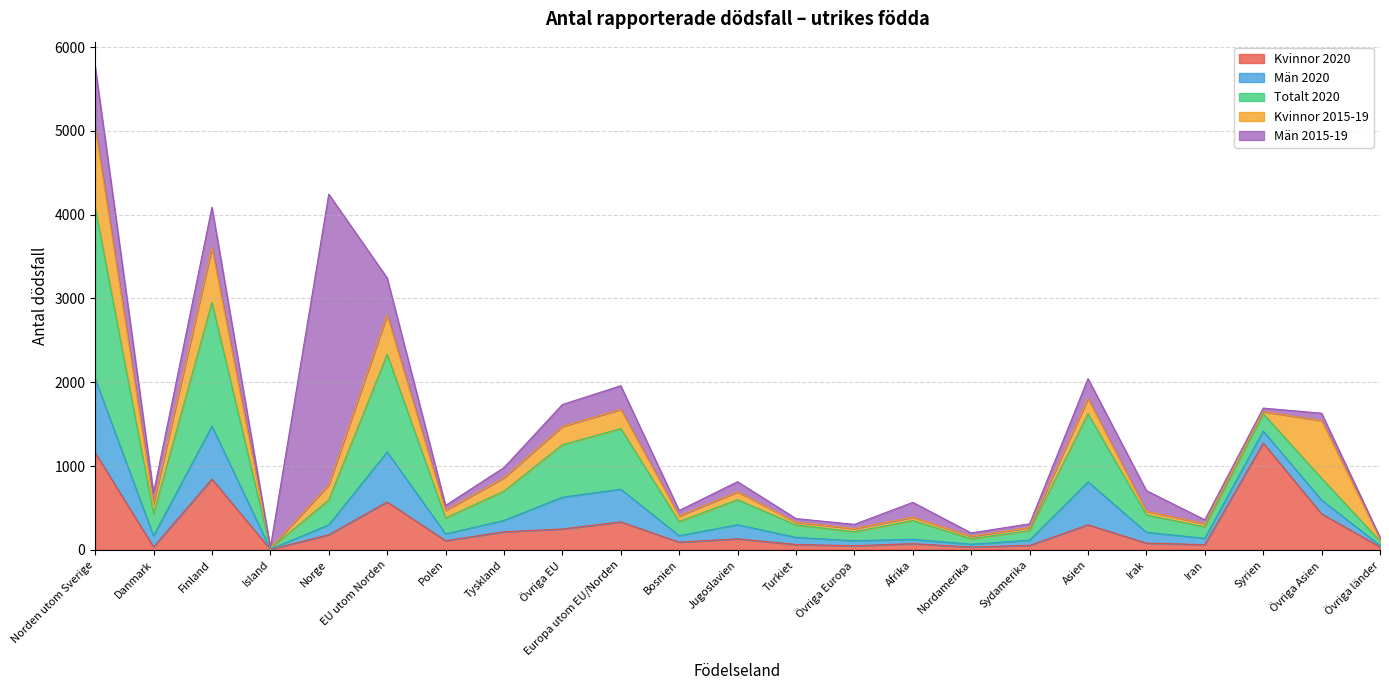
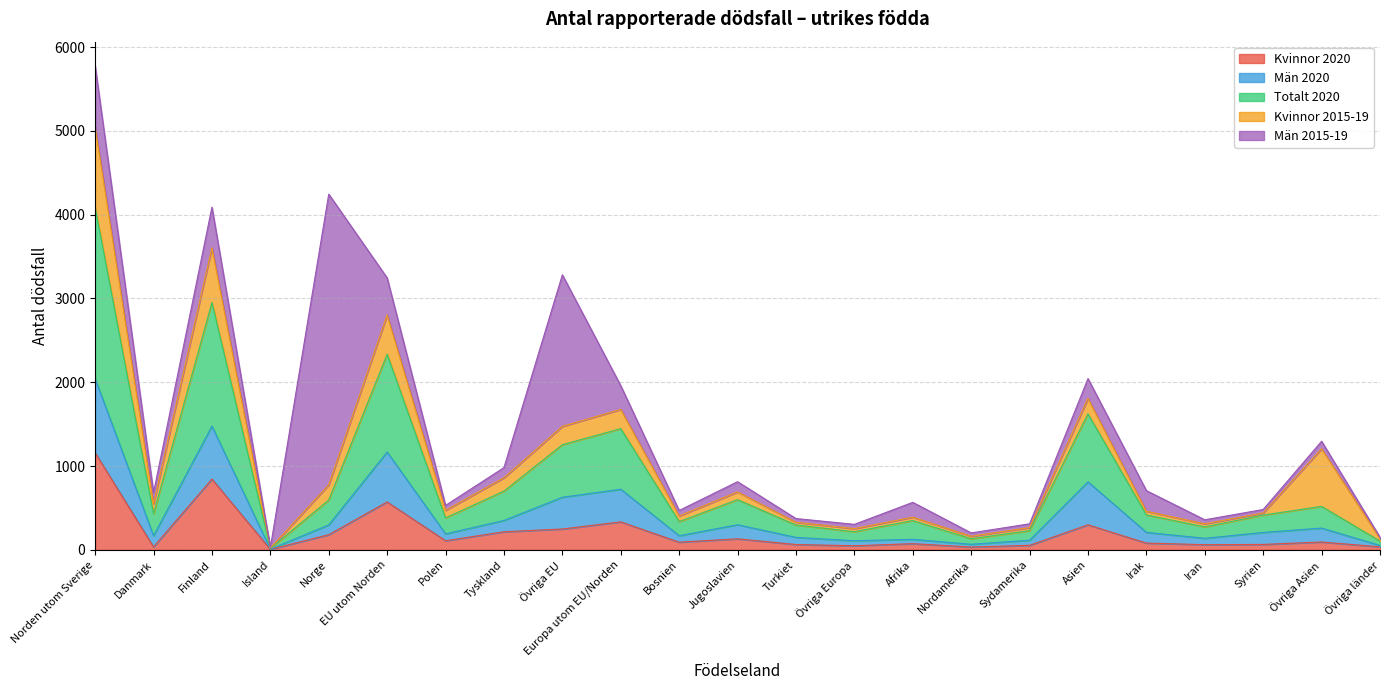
Män 2015-19, Övriga EU: 300 -> 1800
Kvinnor 2020, Syrien: 1300 -> 100
Kvinnor 2020, Övriga Asien: 400 -> 100
